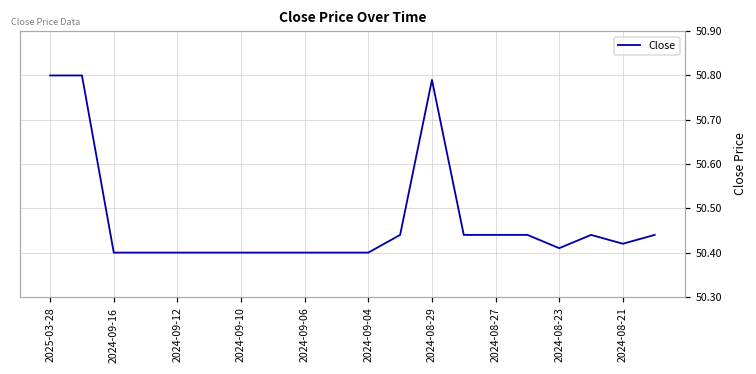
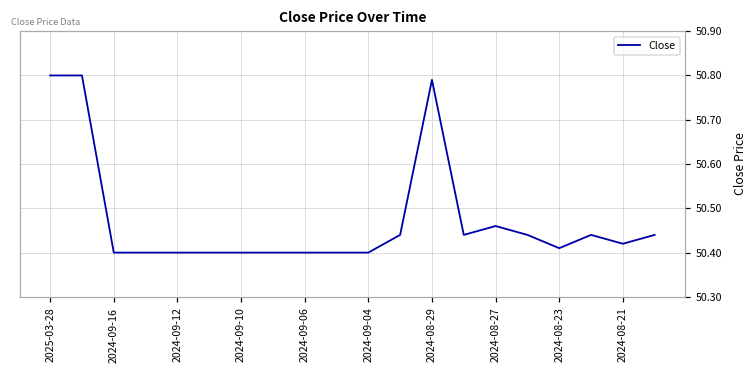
2024-08-27: 50.44 -> 50.46
